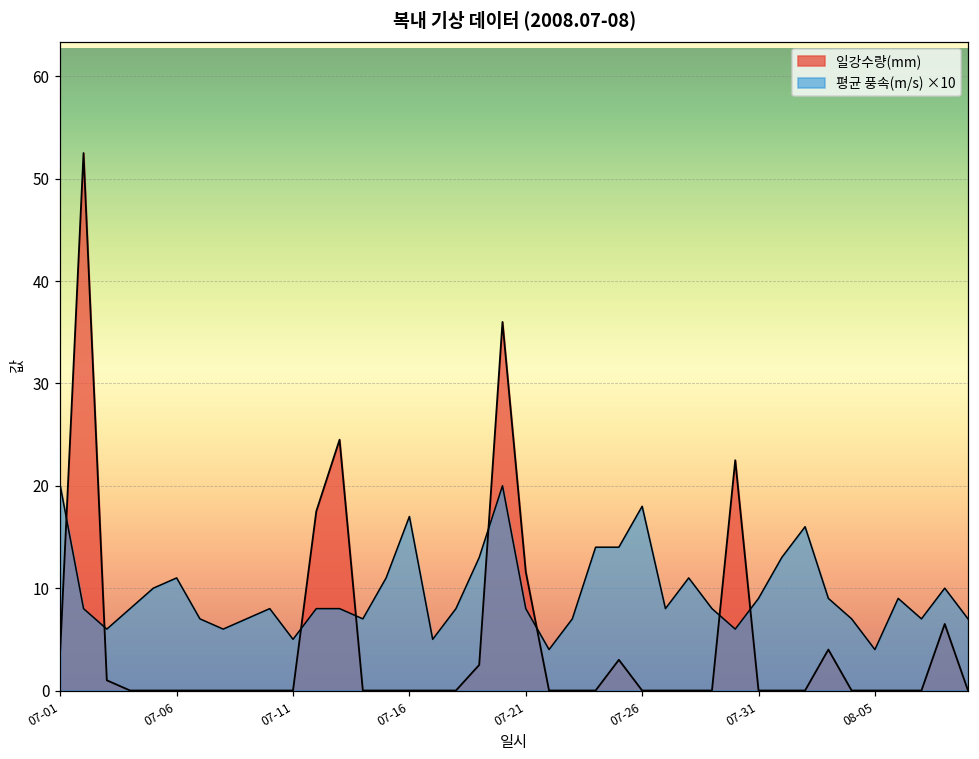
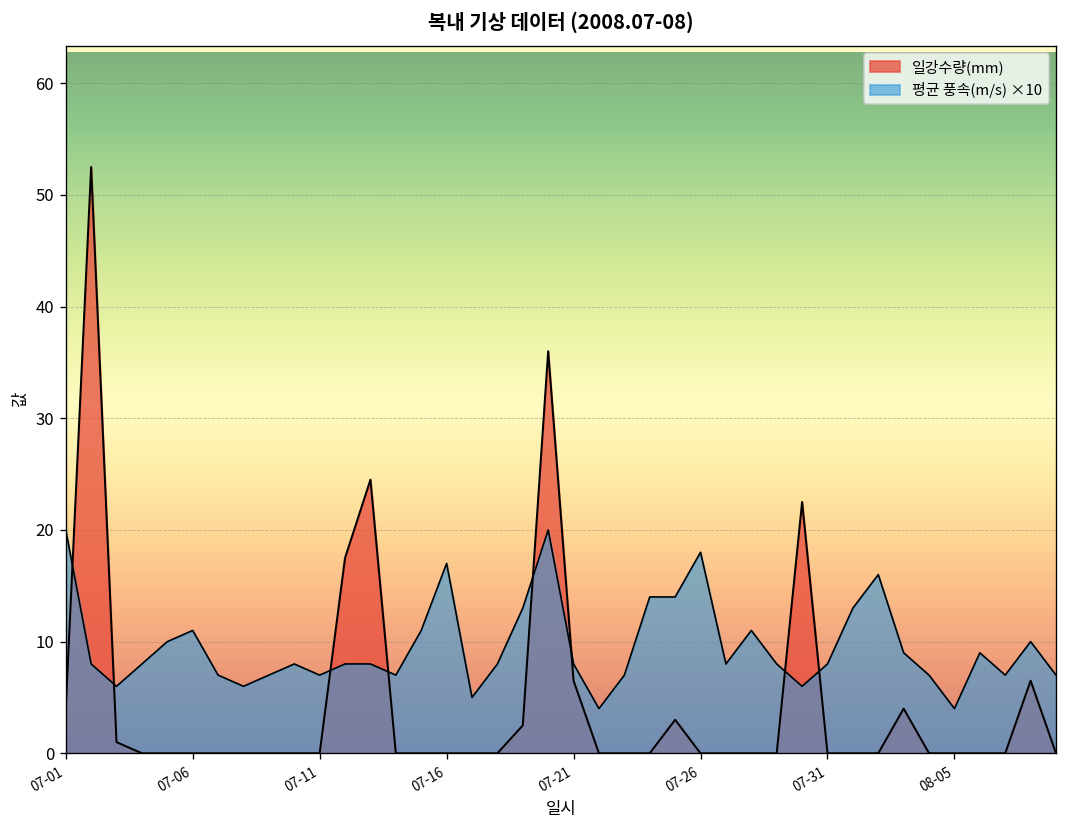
평균 풍속(m/s) ×10, 07-11: 5 -> 7
일강수량(mm), 07-21: 12 -> 7
평균 풍속(m/s) ×10, 07-31: 9 -> 8
